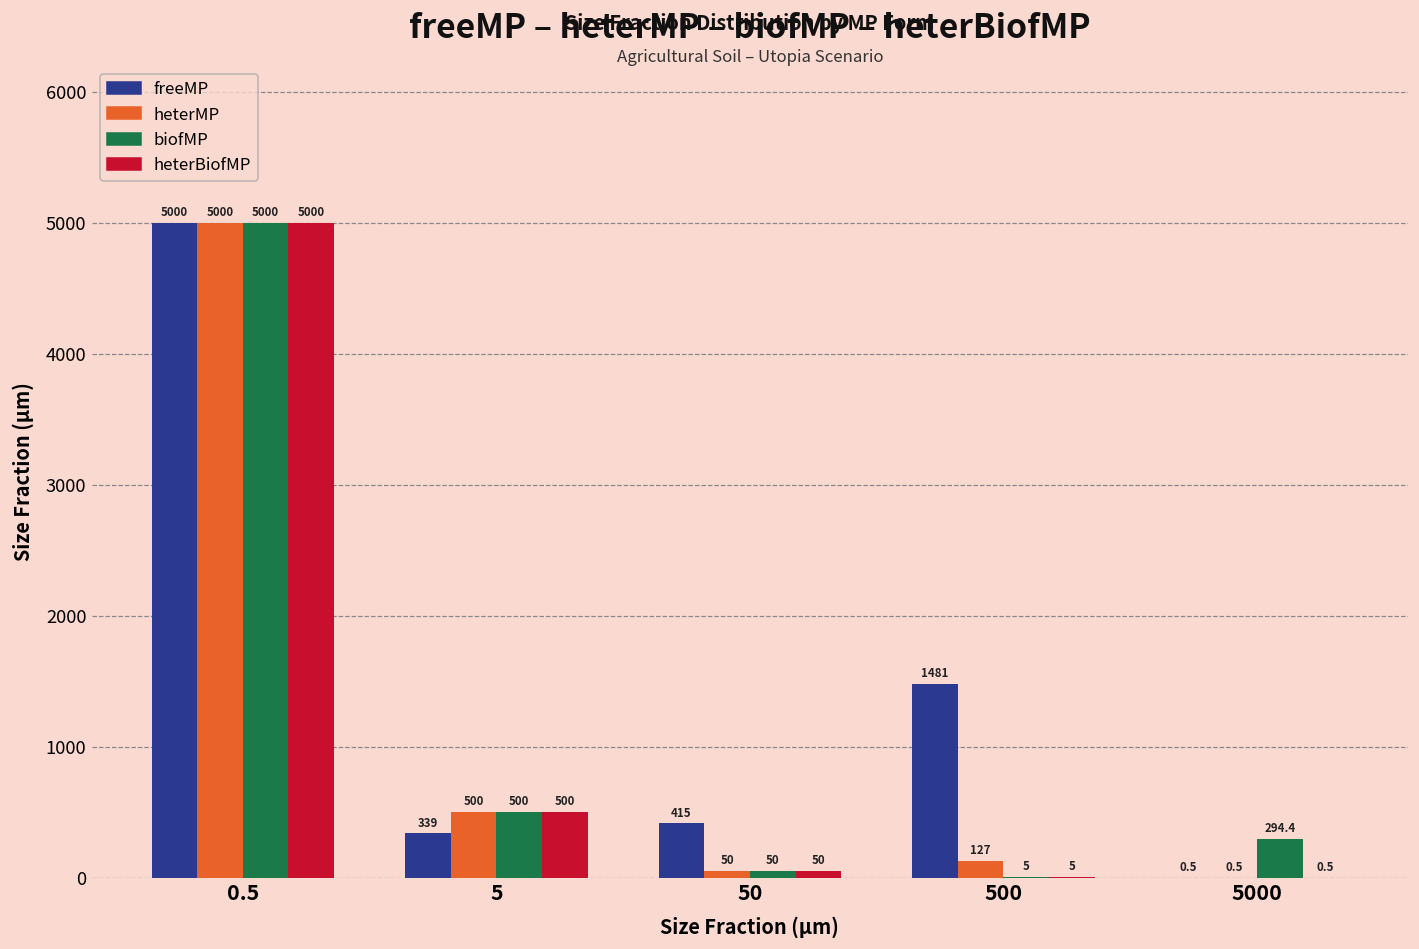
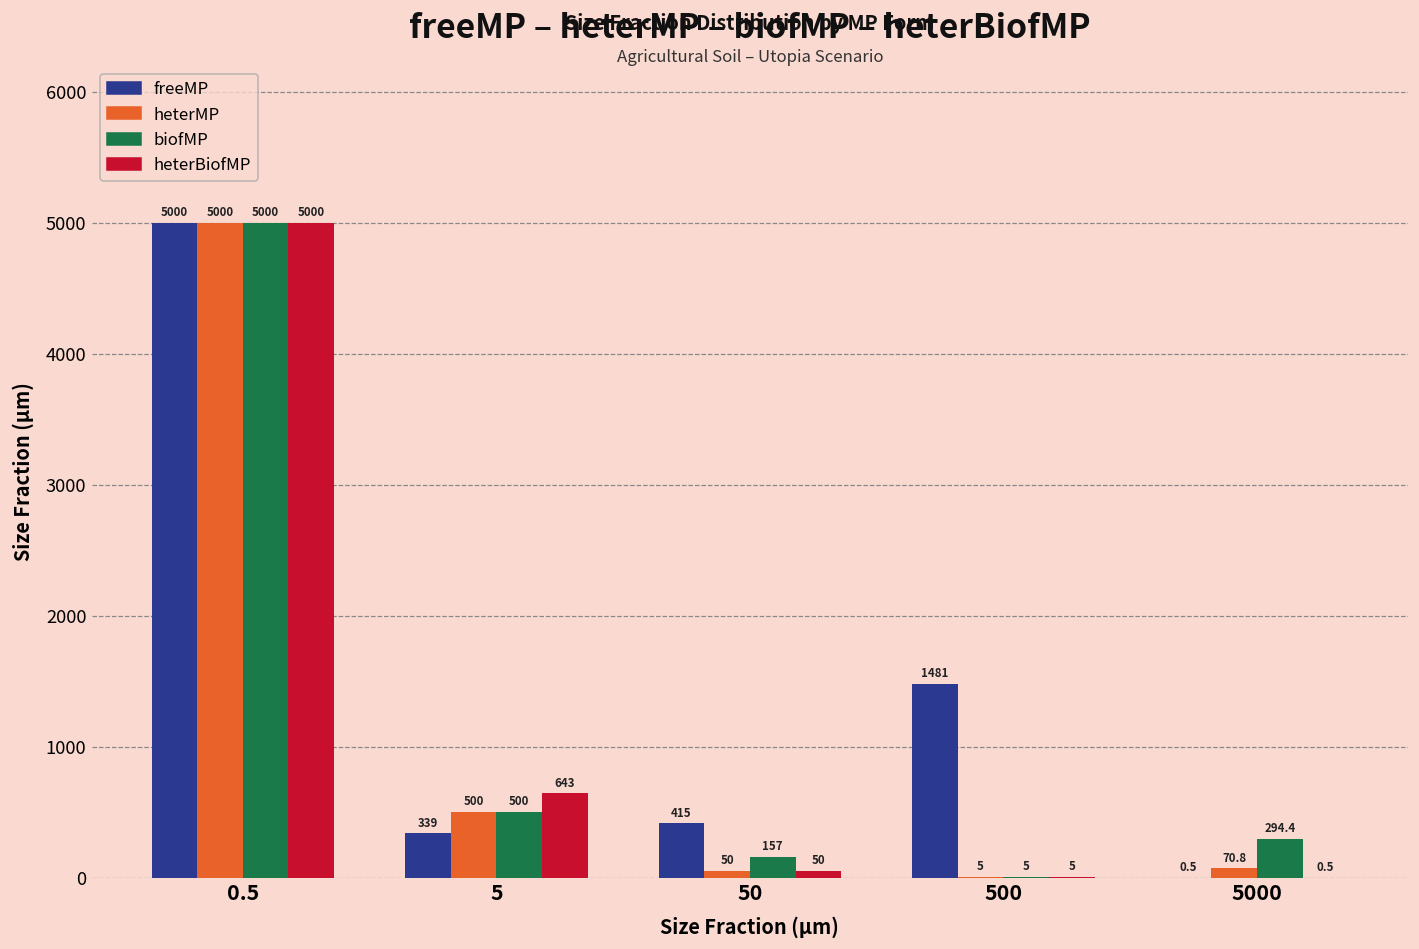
heterBiofMP, 5: 500 -> 643
biofMP, 50: 50 -> 157
heterMP, 500: 127 -> 5
heterMP, 5000: 0.5 -> 70.8
